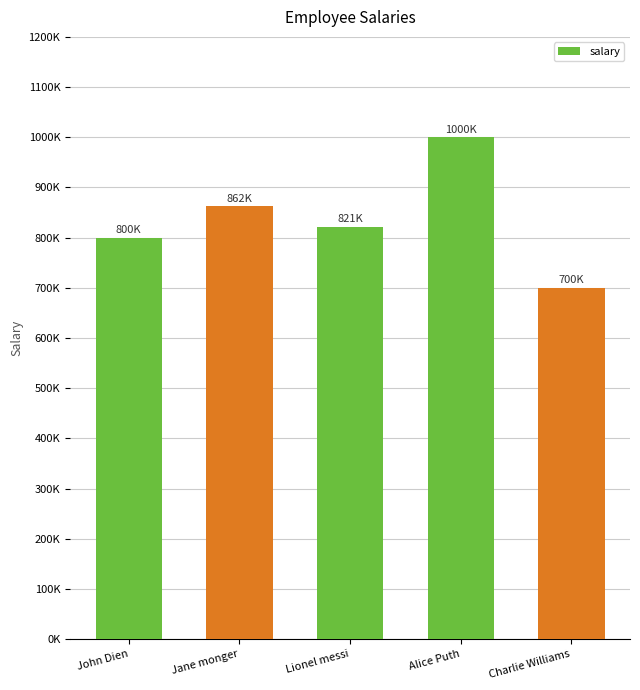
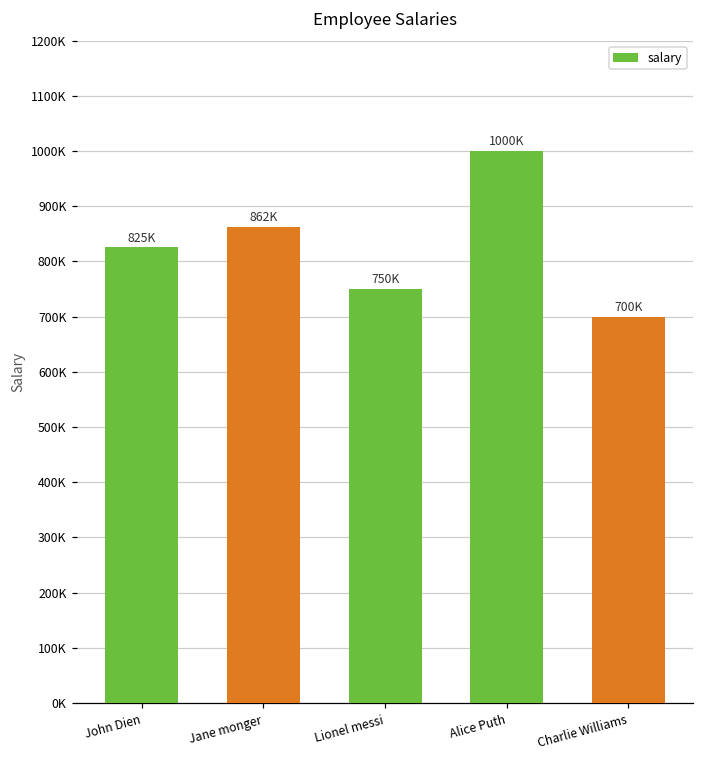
John Dien: 800K -> 825K
Lionel messi: 821K -> 750K
